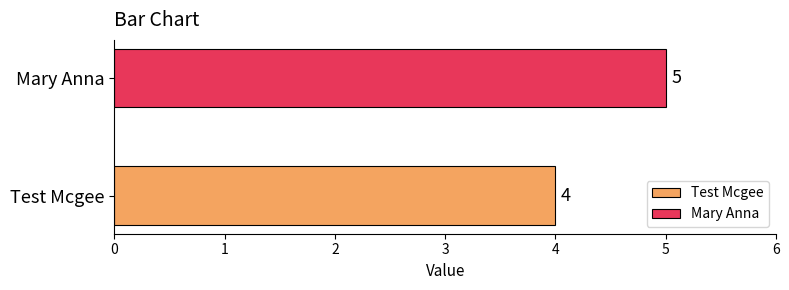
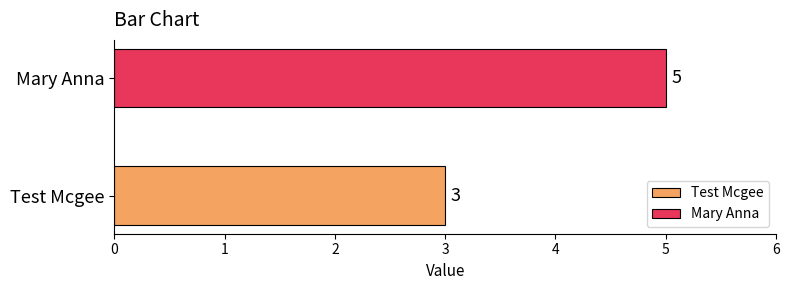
Test Mcgee: 4 -> 3
